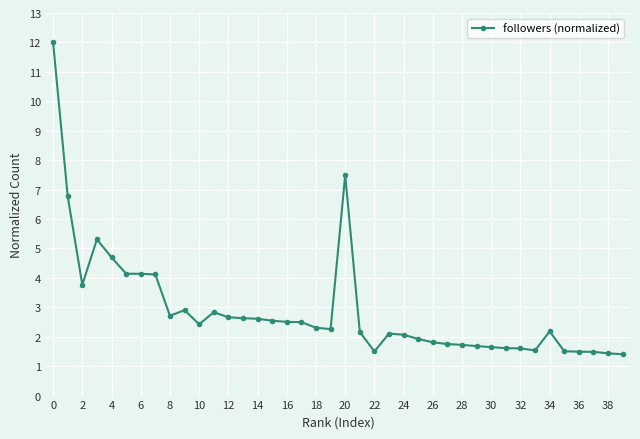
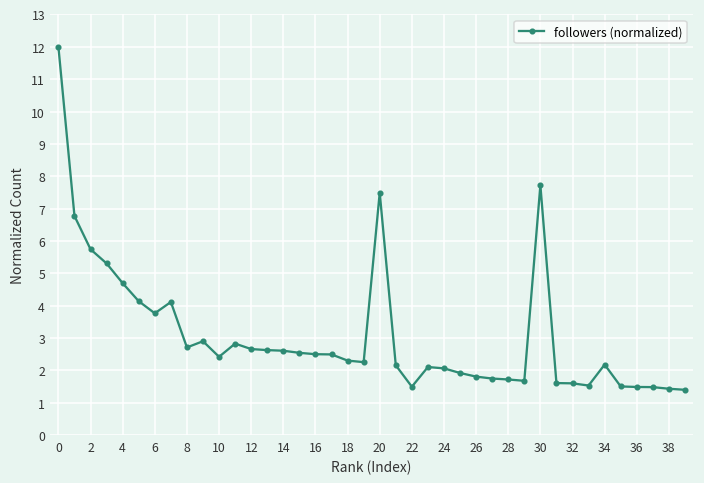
2: 3.8 -> 5.7
6: 4.1 -> 3.8
30: 1.6 -> 7.7
